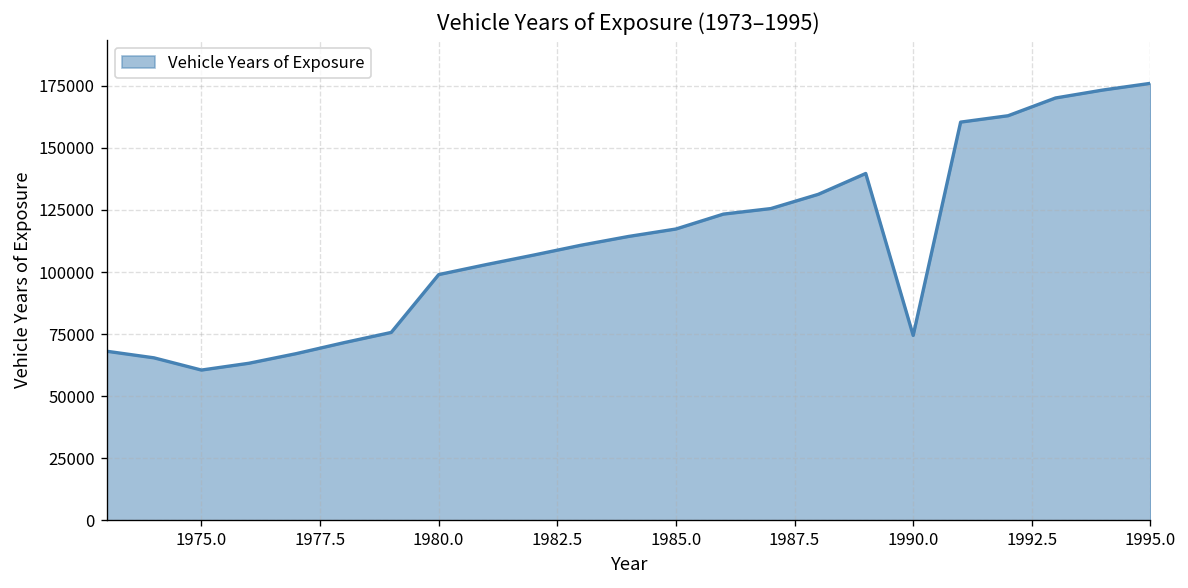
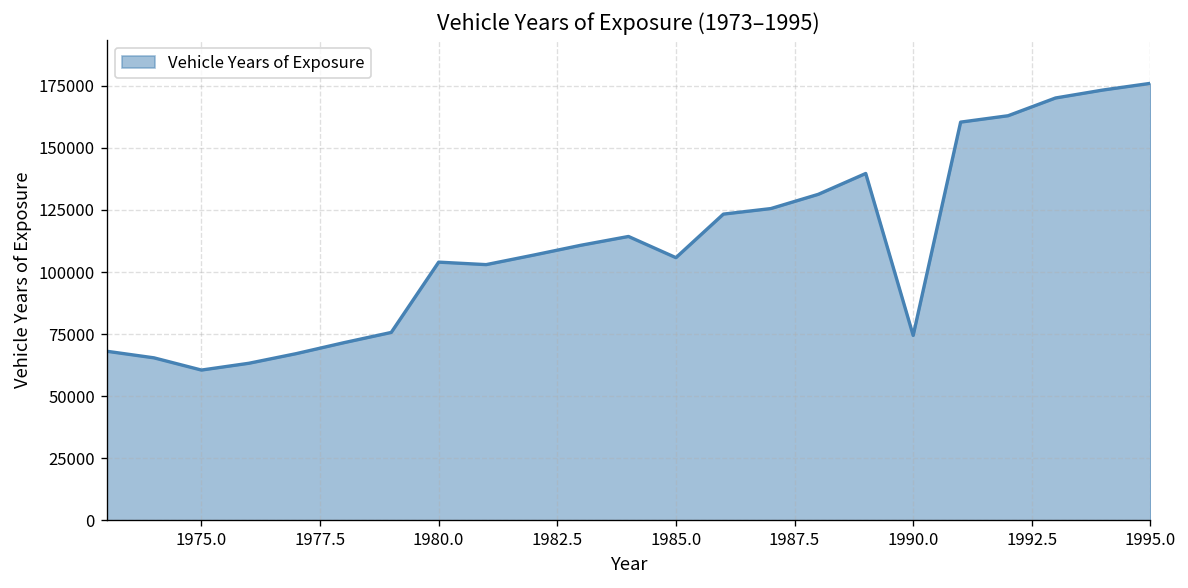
1980.0: 99000 -> 104000
1985.0: 117000 -> 106000
